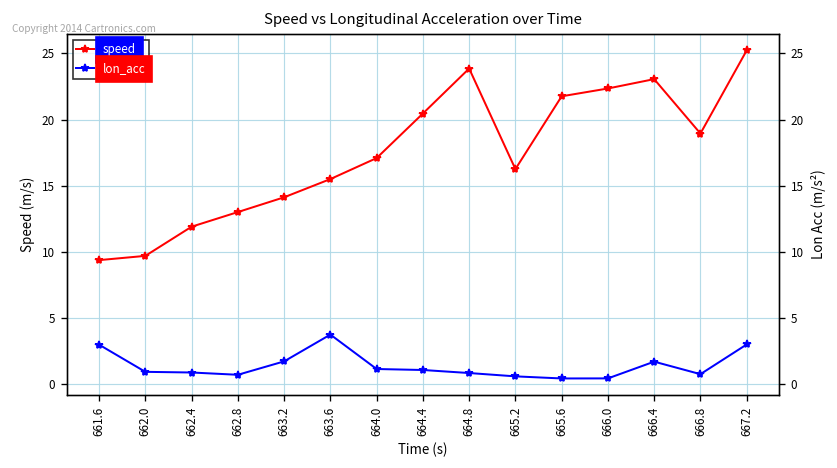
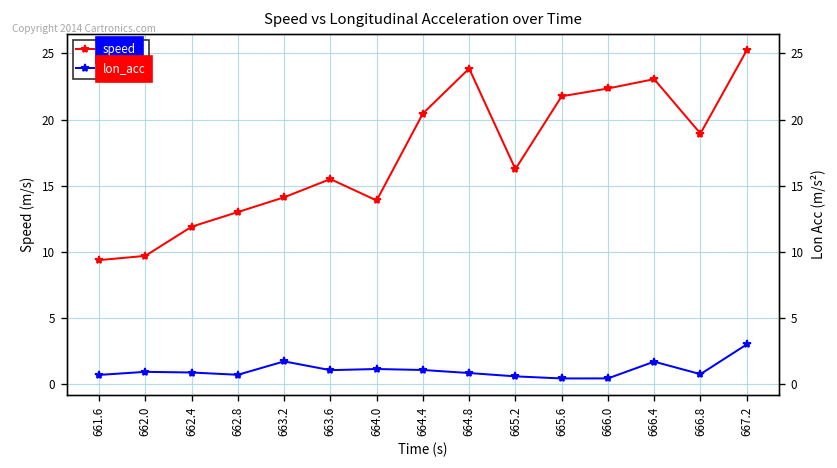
lon_acc, 661.6: 3.0 -> 0.7
lon_acc, 663.6: 3.7 -> 1.0
speed, 664.0: 17.1 -> 13.9
